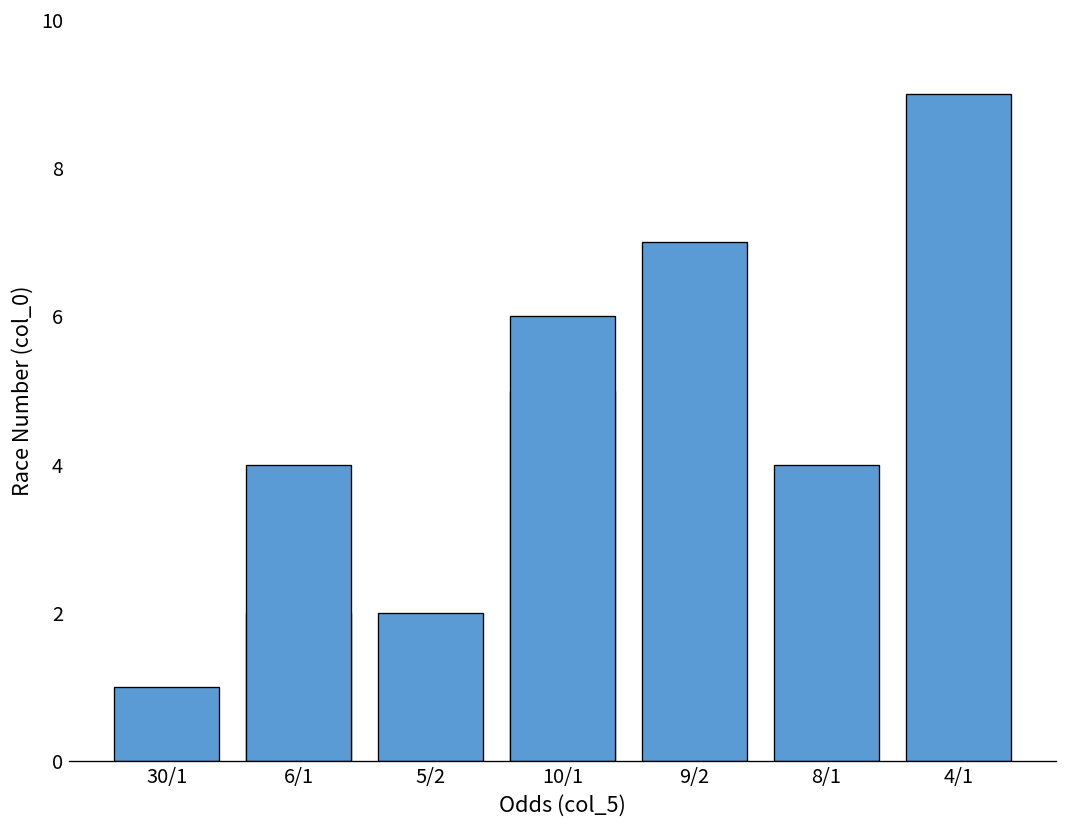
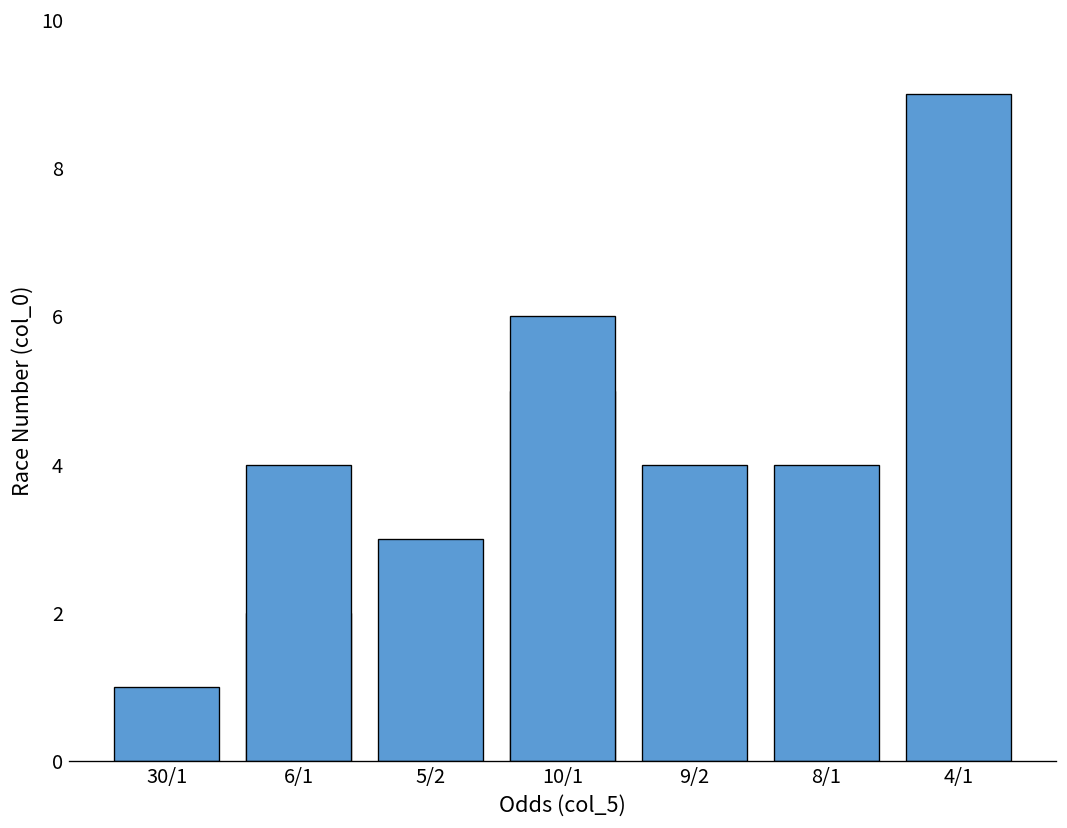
5/2: 2 -> 3
9/2: 7 -> 4
